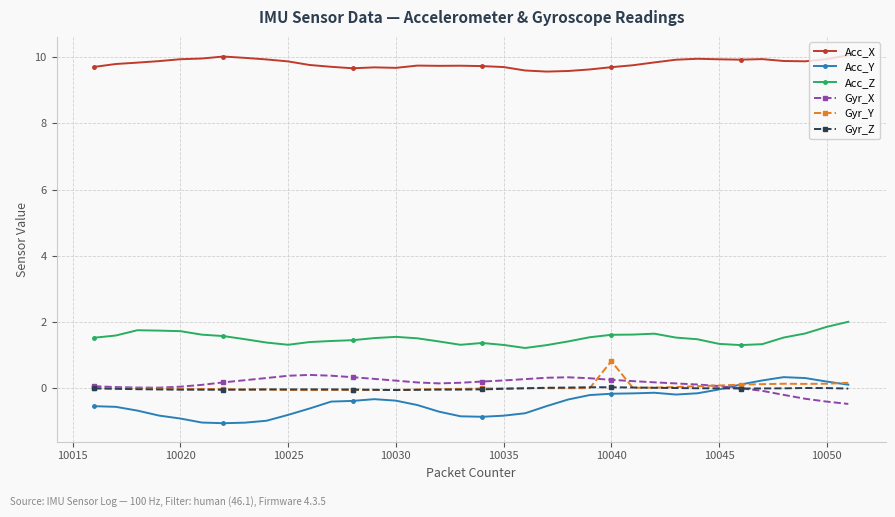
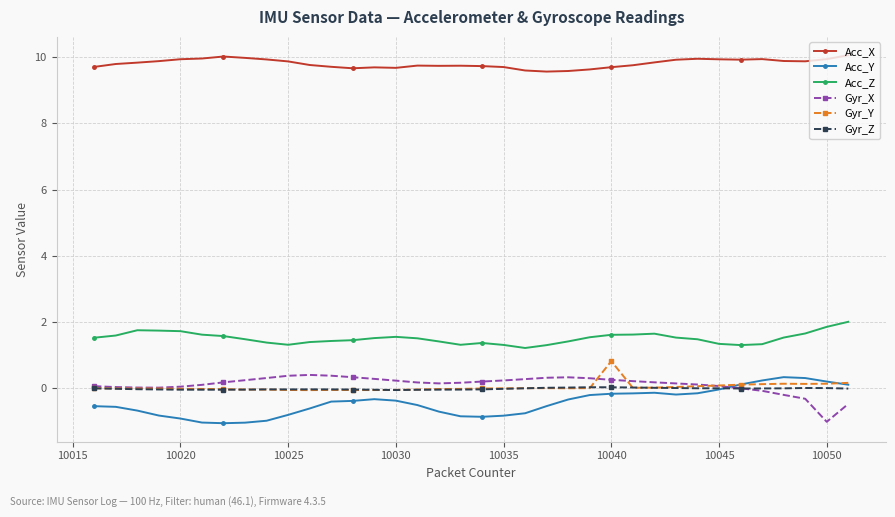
Gyr_X, 10050: -0.4 -> -1.0
